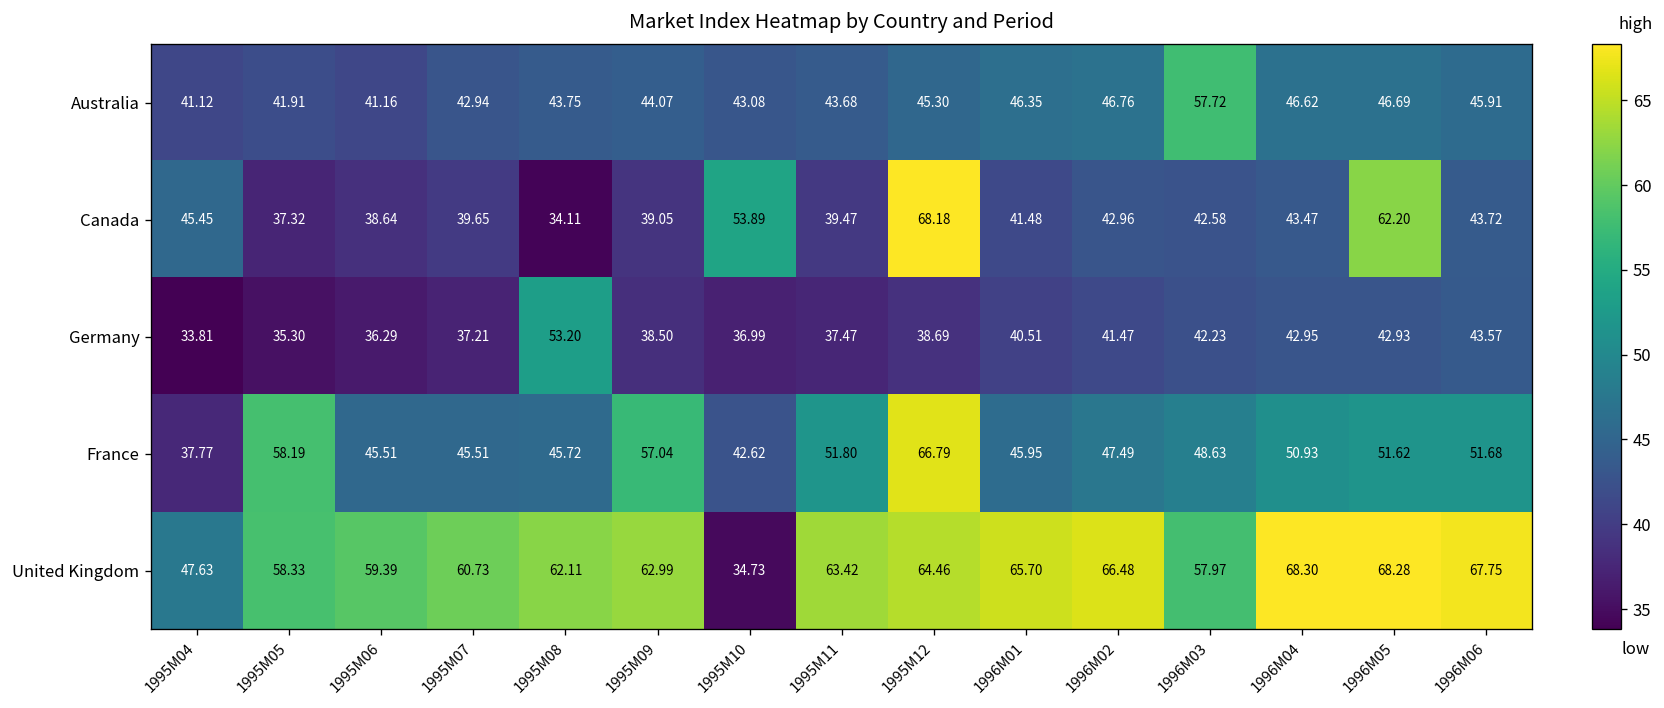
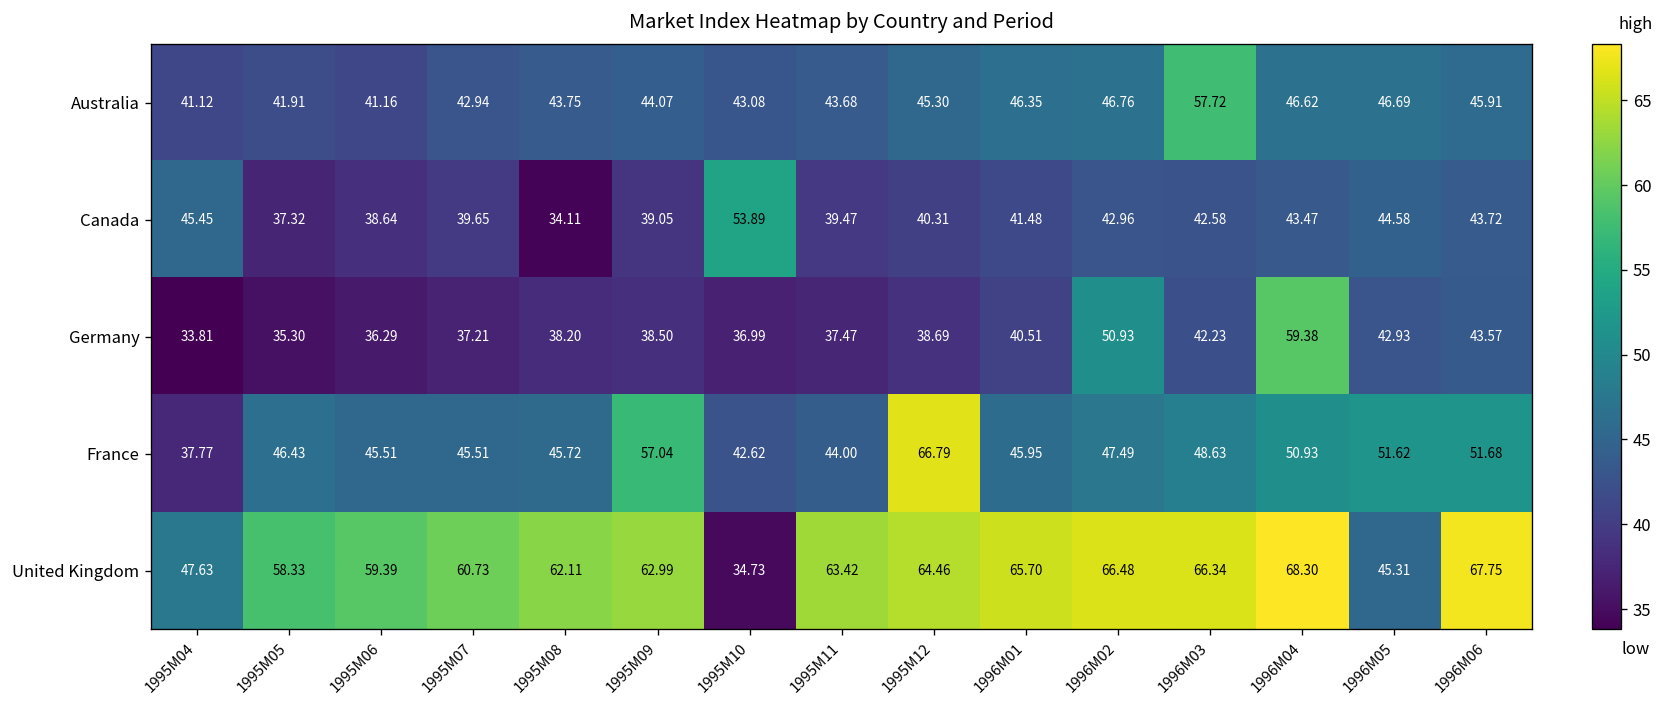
Canada, 1995M12: 68.18 -> 40.31
Canada, 1996M05: 62.20 -> 44.58
Germany, 1995M08: 53.20 -> 38.20
Germany, 1996M02: 41.47 -> 50.93
Germany, 1996M04: 42.95 -> 59.38
France, 1995M05: 58.19 -> 46.43
France, 1995M11: 51.80 -> 44.00
United Kingdom, 1996M03: 57.97 -> 66.34
United Kingdom, 1996M05: 68.28 -> 45.31
